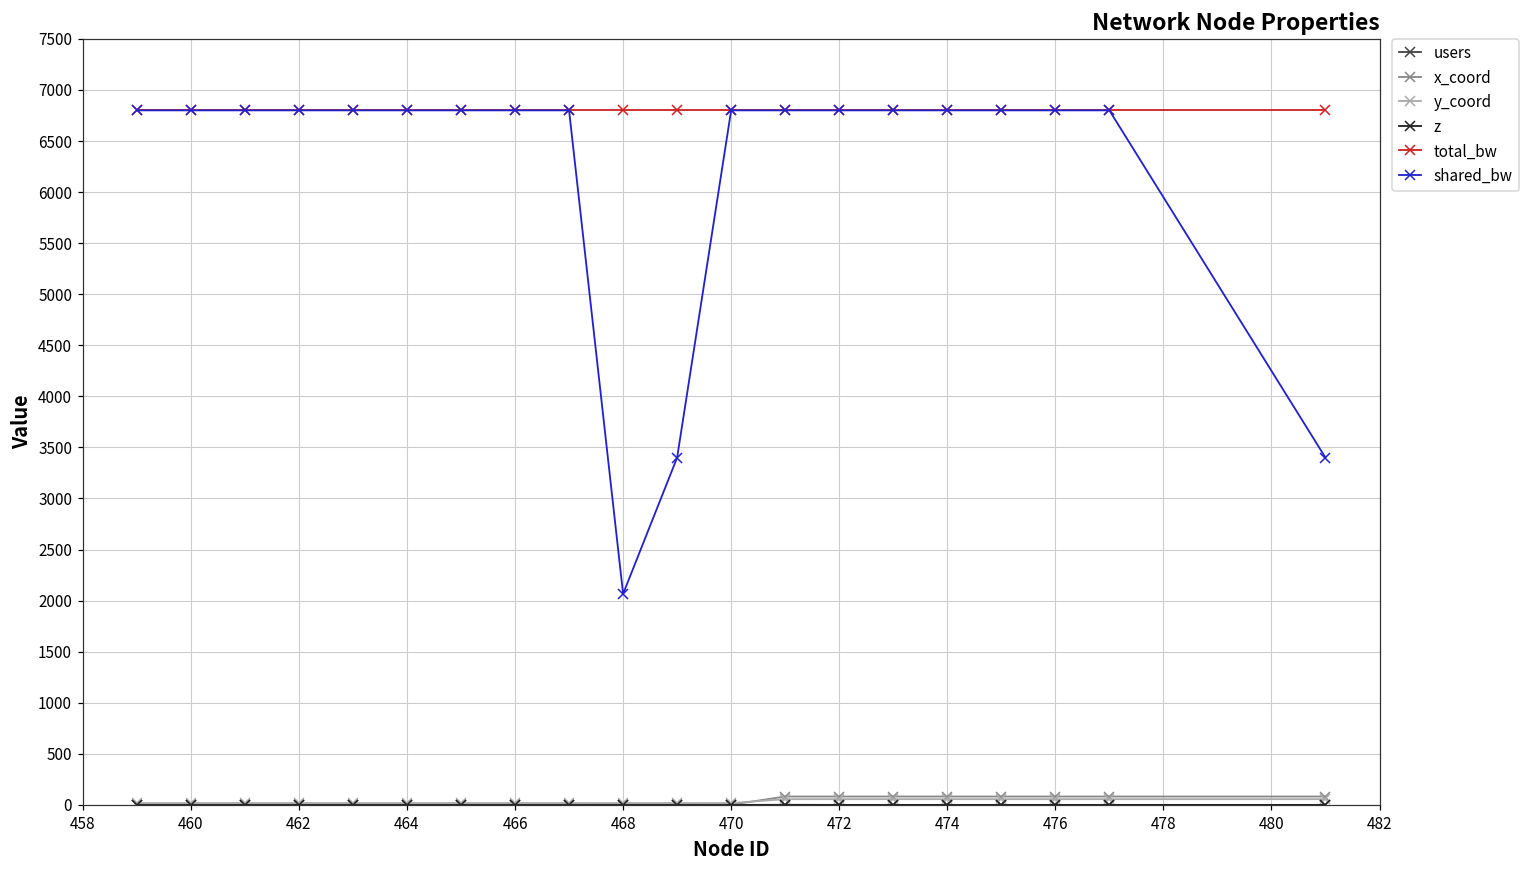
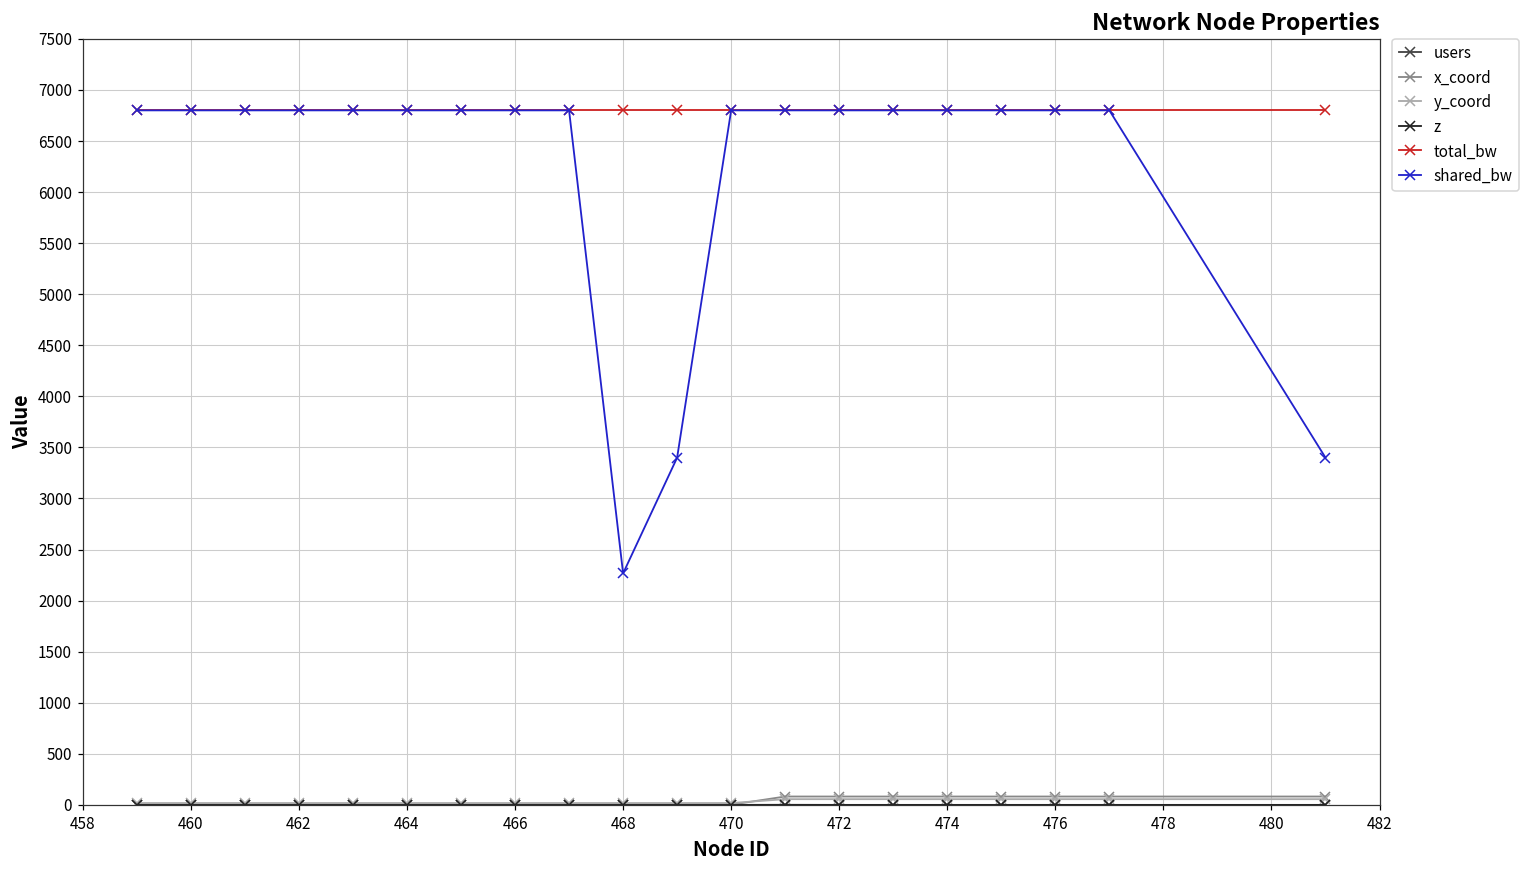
shared_bw, 468: 2100 -> 2300
